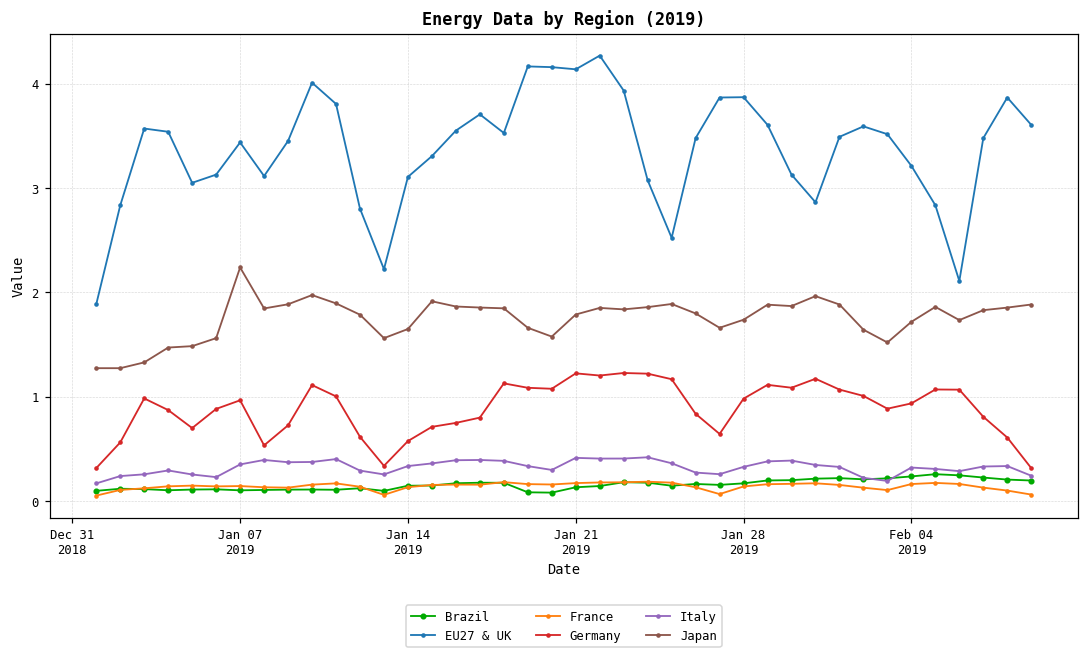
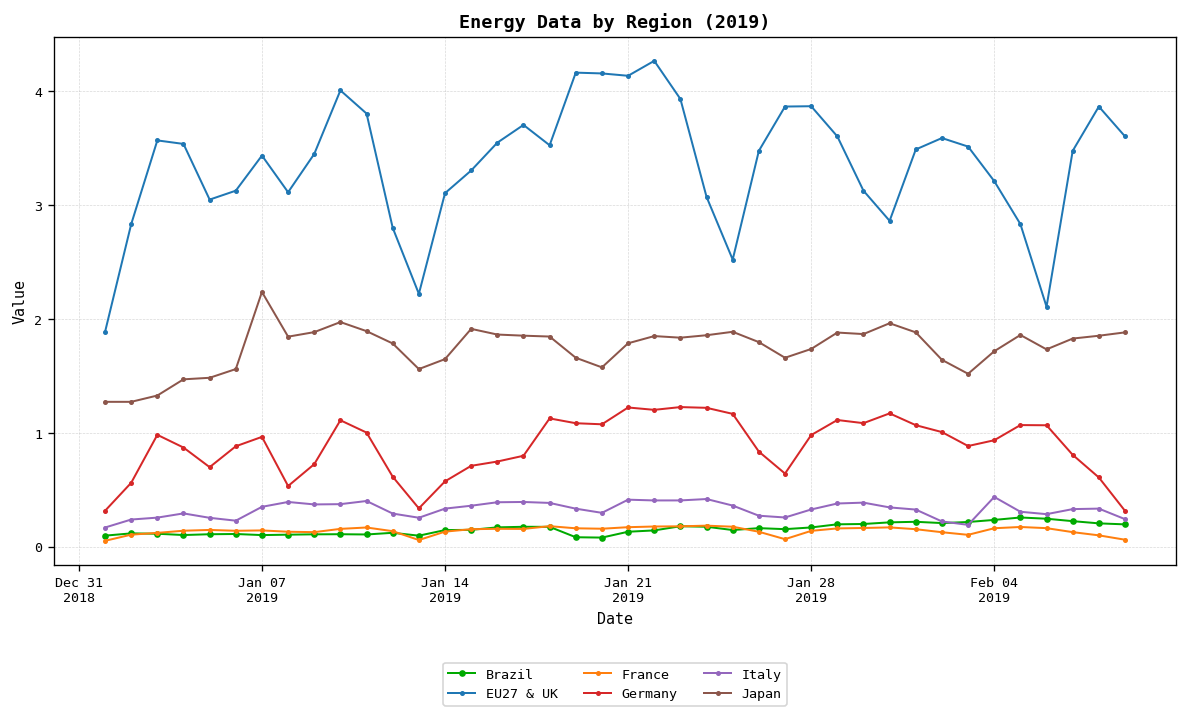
Italy, Feb 04 2019: 0.3 -> 0.4
